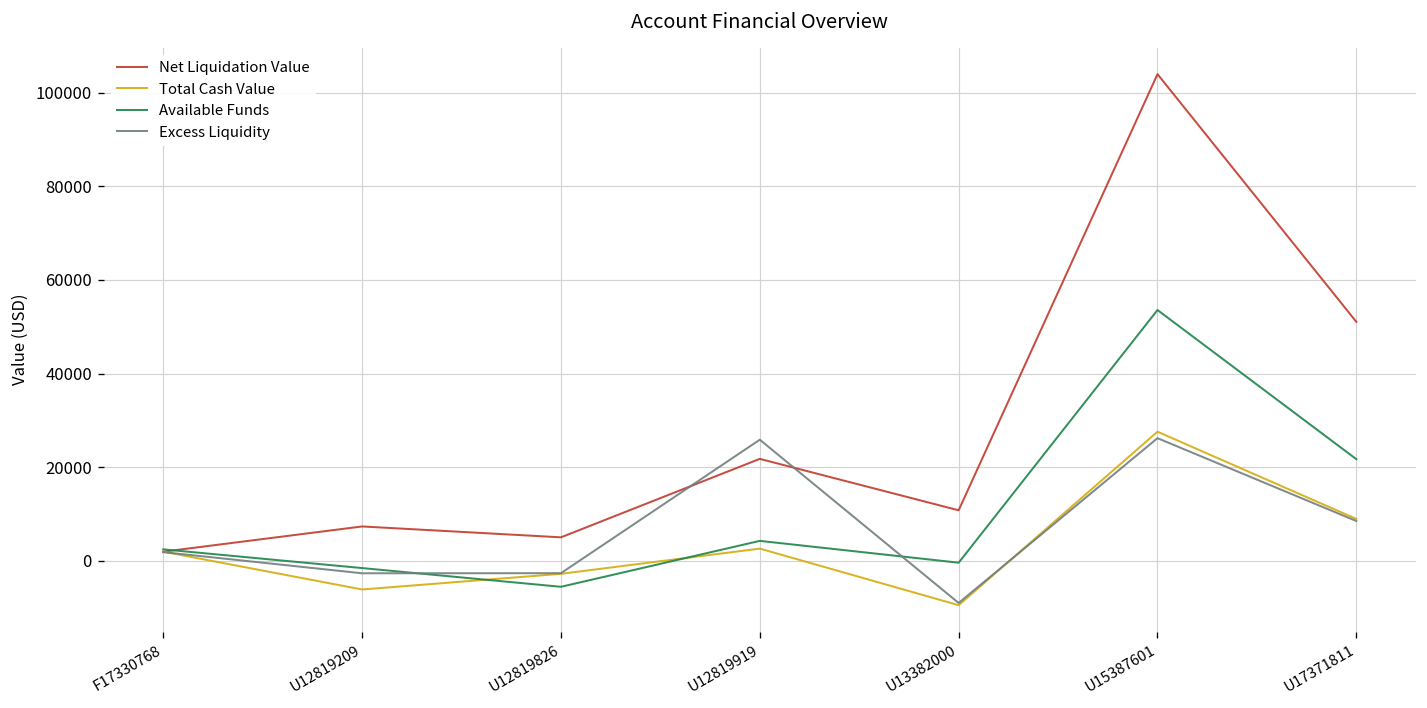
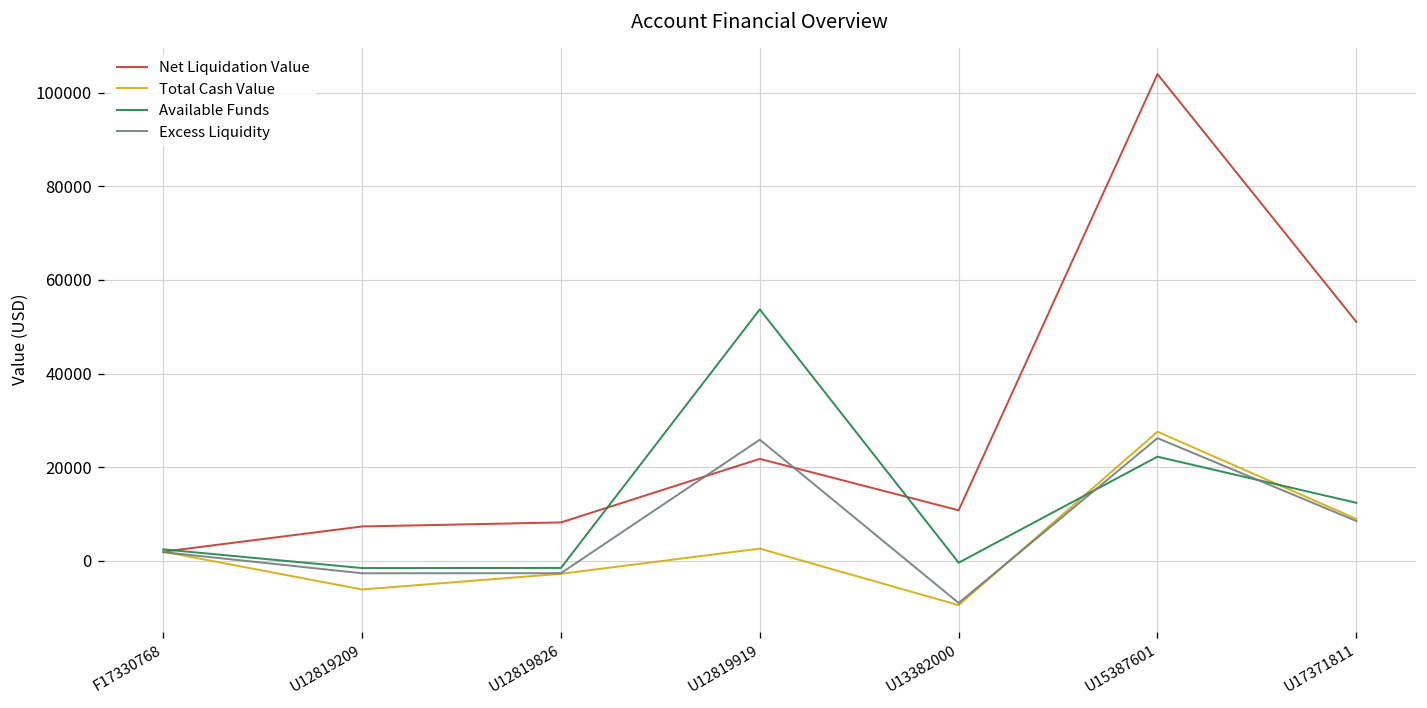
Net Liquidation Value, U12819826: 5000 -> 8000
Available Funds, U12819826: -6000 -> -2000
Available Funds, U12819919: 4000 -> 54000
Available Funds, U15387601: 54000 -> 22000
Available Funds, U17371811: 22000 -> 12000
